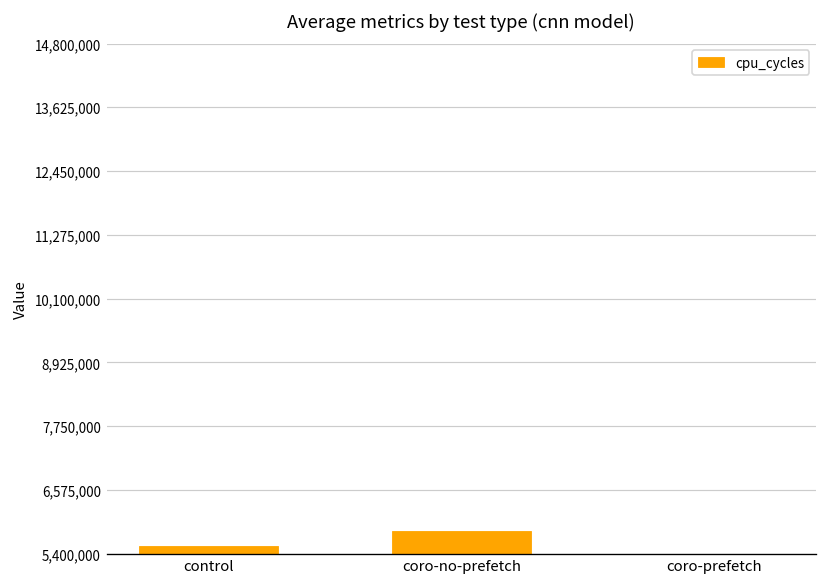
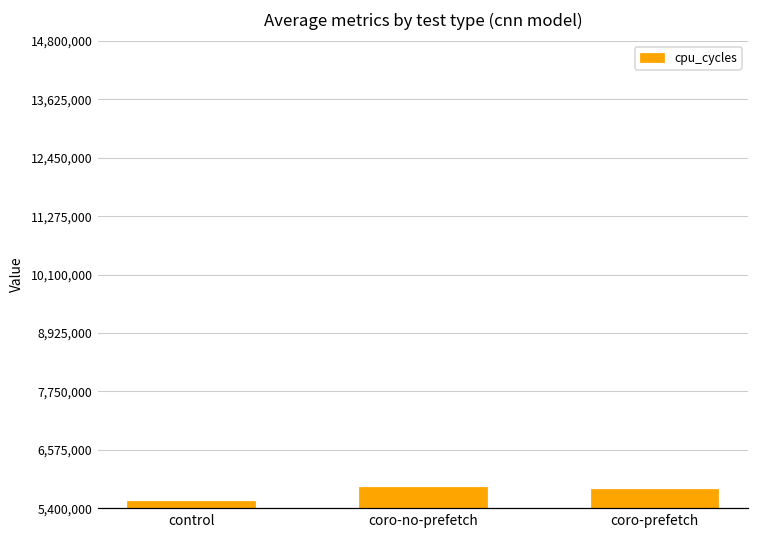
coro-prefetch: 5,400,000 -> 5,800,000
